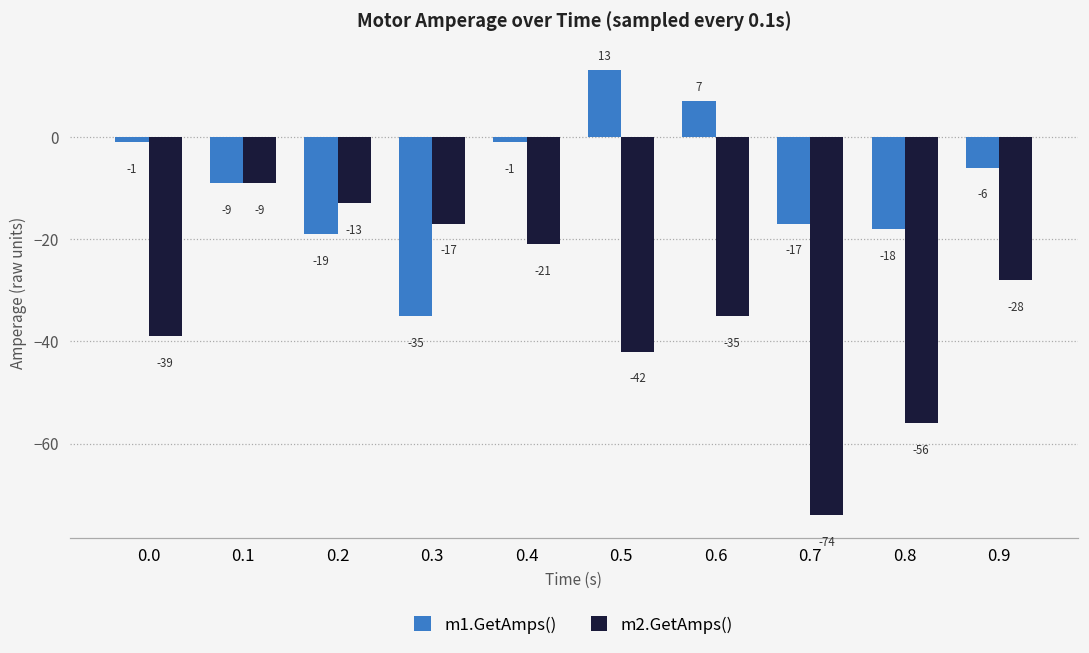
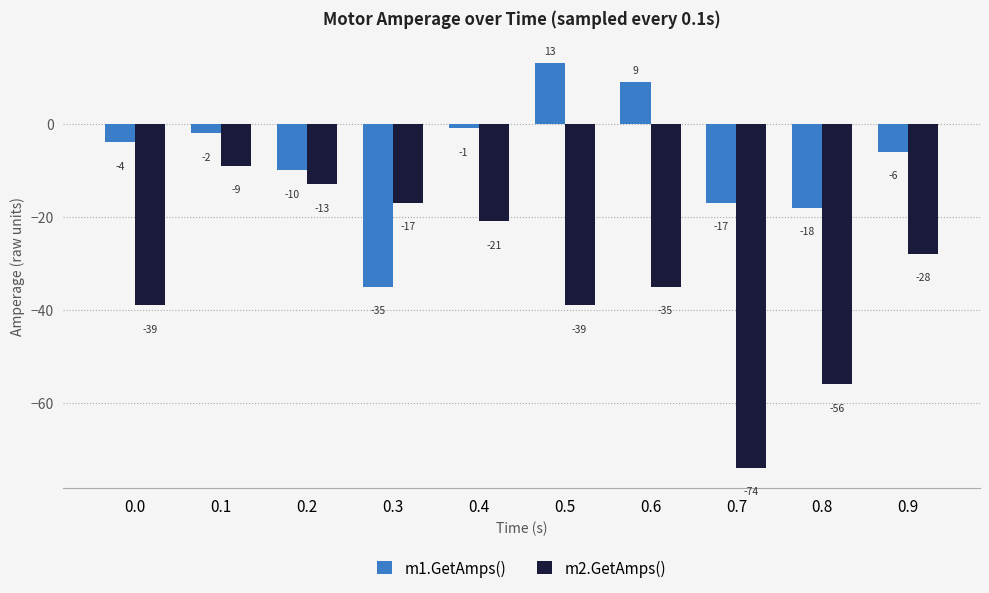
m1.GetAmps(), 0.0: -1 -> -4
m1.GetAmps(), 0.1: -9 -> -2
m1.GetAmps(), 0.2: -19 -> -10
m2.GetAmps(), 0.5: -42 -> -39
m1.GetAmps(), 0.6: 7 -> 9
